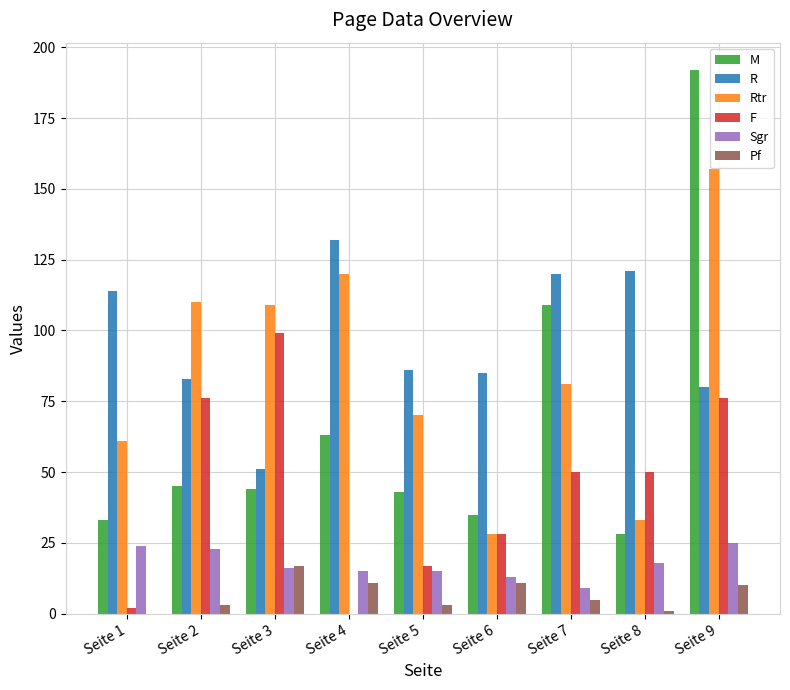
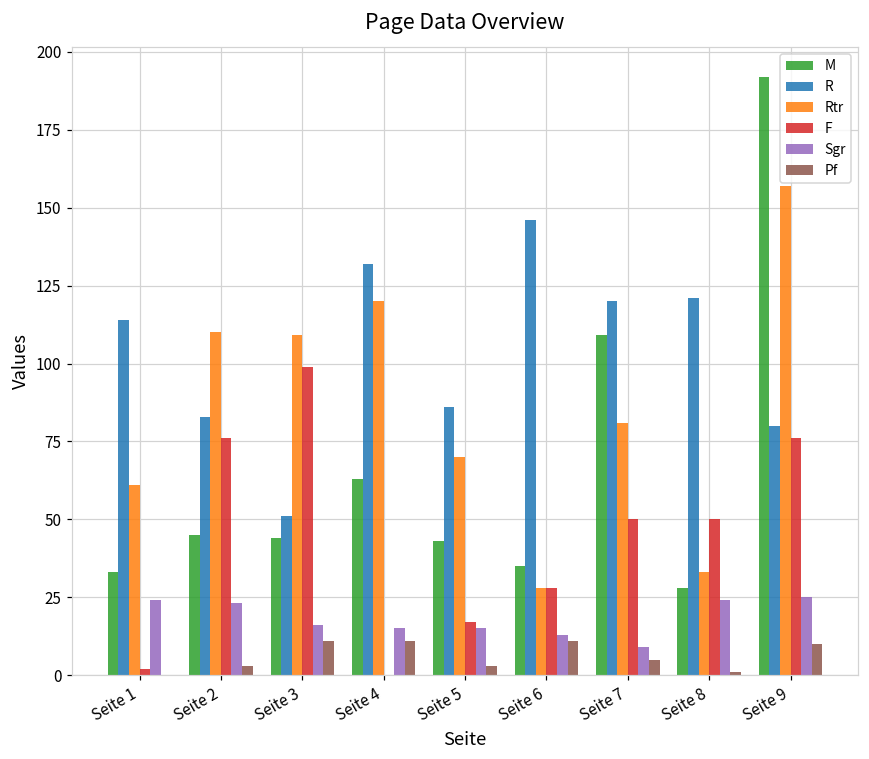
Pf, Seite 3: 17 -> 11
R, Seite 6: 85 -> 146
Sgr, Seite 8: 18 -> 24
